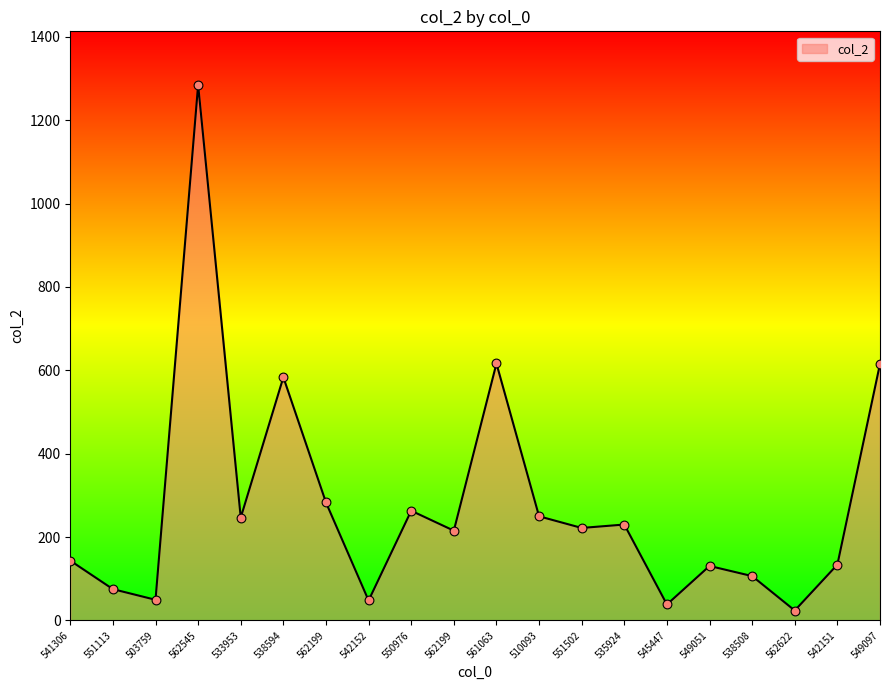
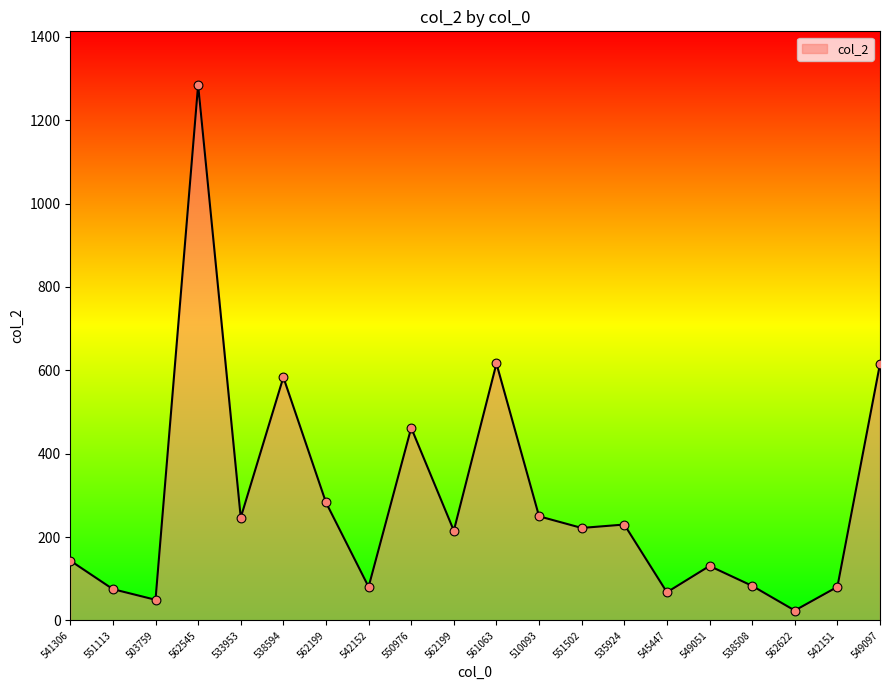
542152: 50 -> 80
550976: 260 -> 460
545447: 40 -> 70
538508: 110 -> 80
542151: 130 -> 80
